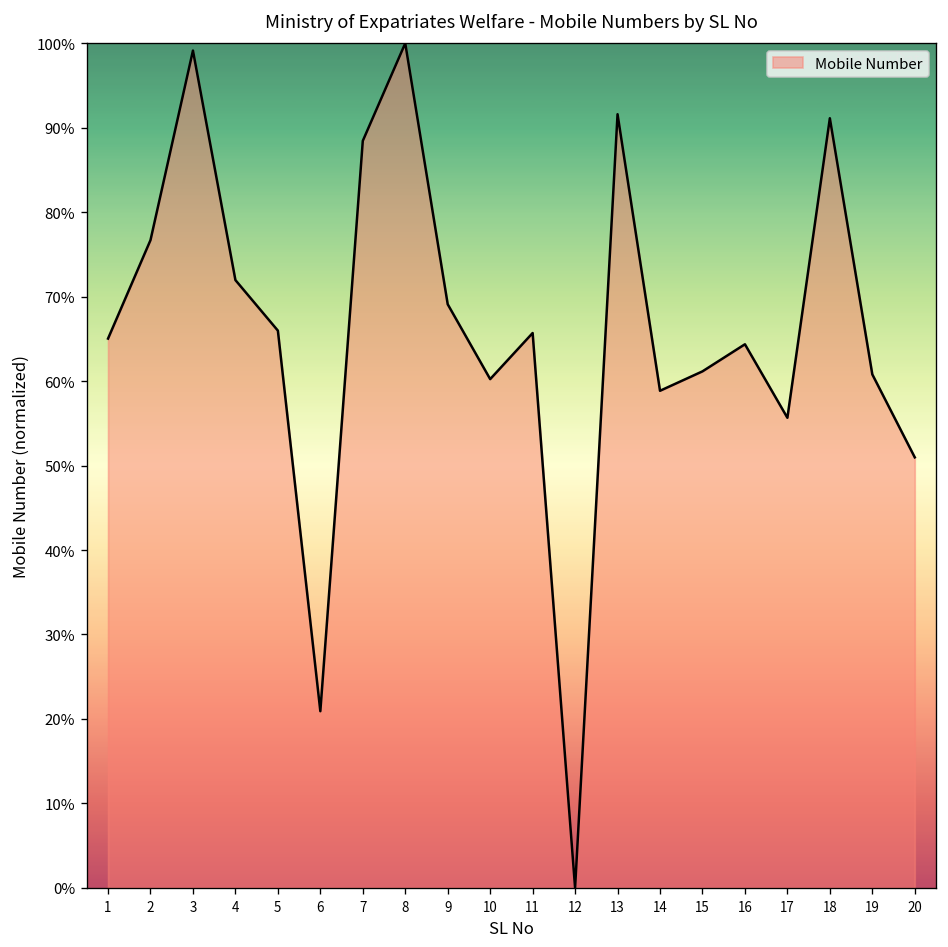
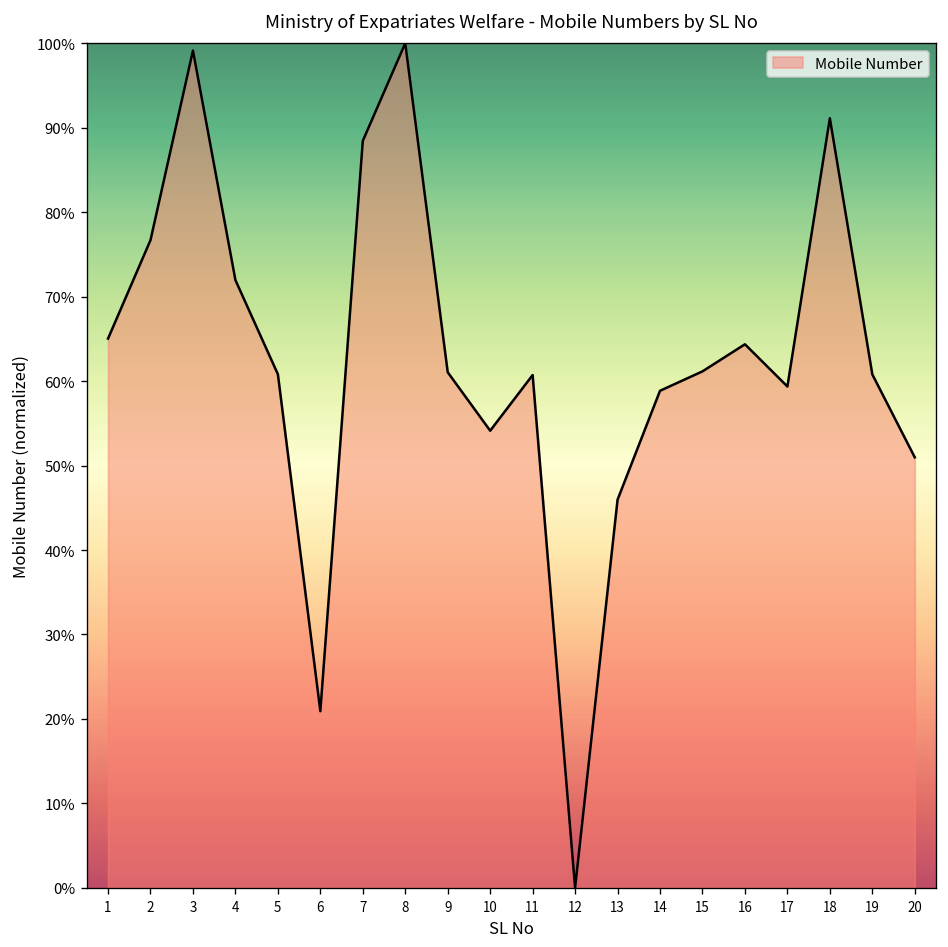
5: 66% -> 61%
9: 69% -> 61%
10: 60% -> 54%
11: 66% -> 61%
13: 92% -> 46%
17: 56% -> 59%
